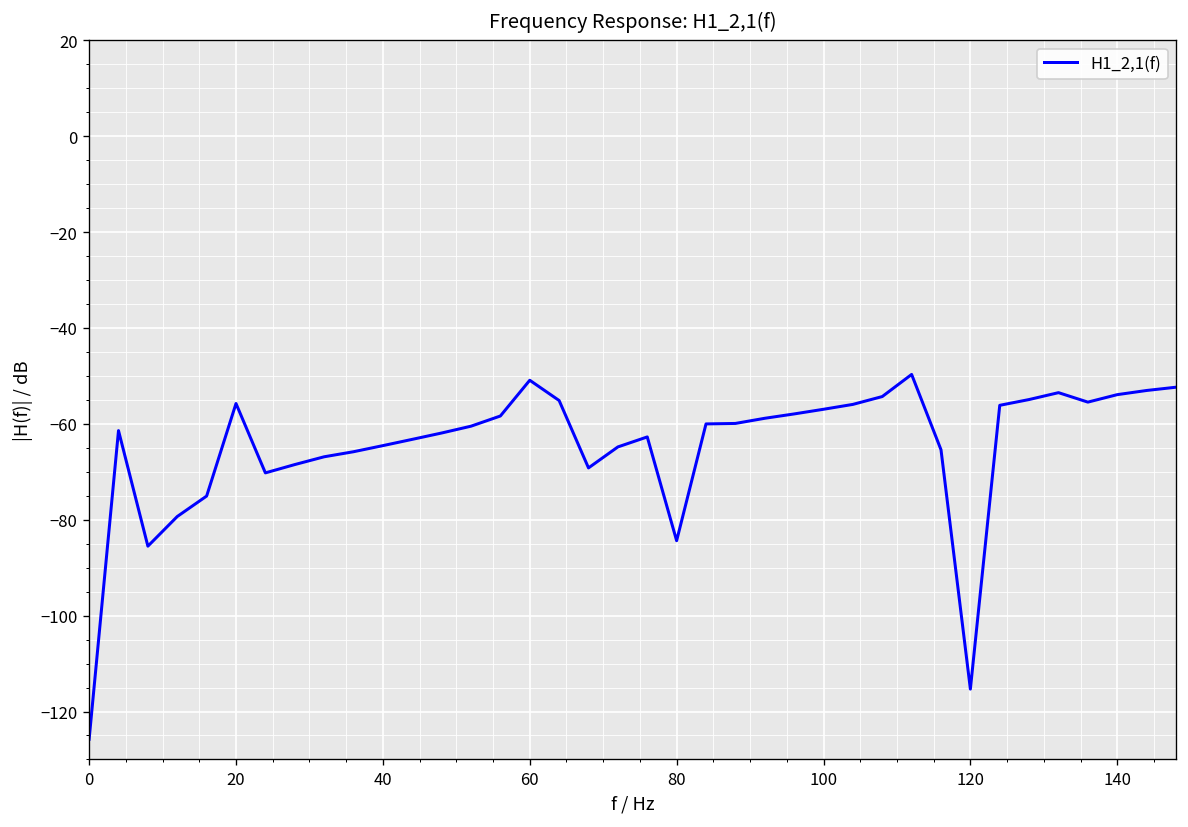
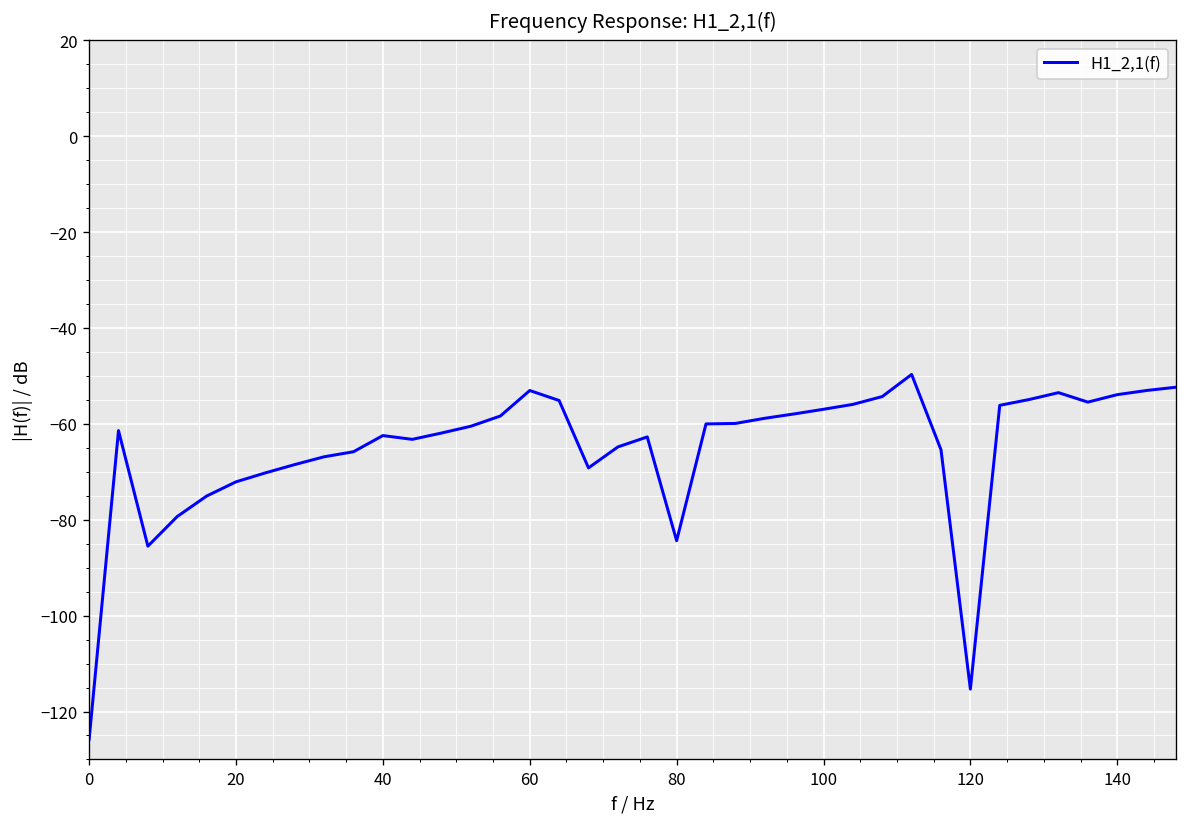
20: -56 -> -72
40: -65 -> -62
60: -51 -> -53
